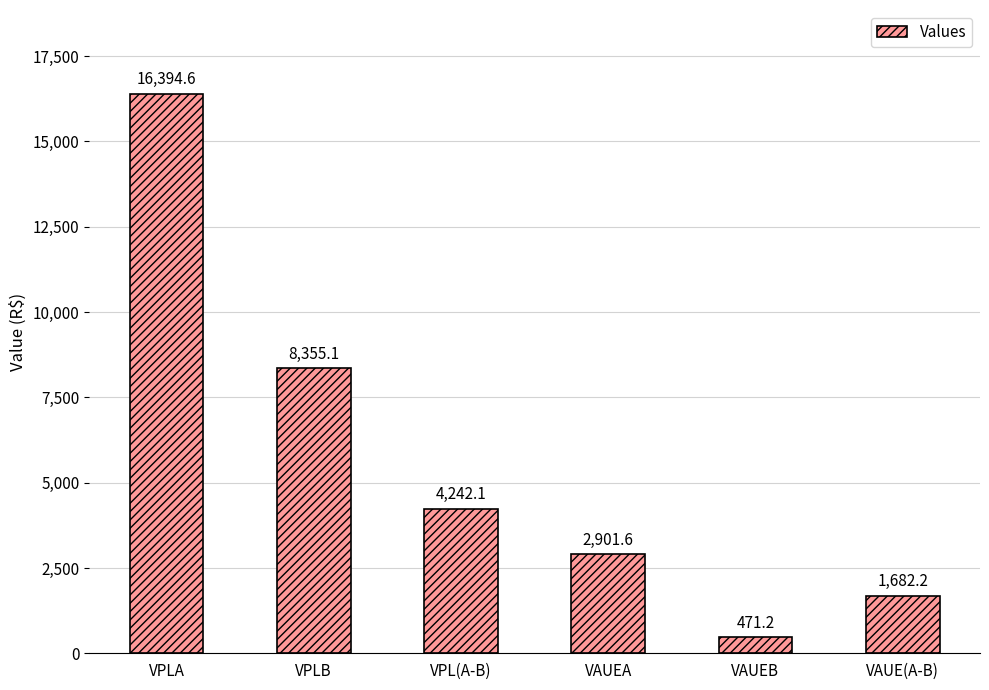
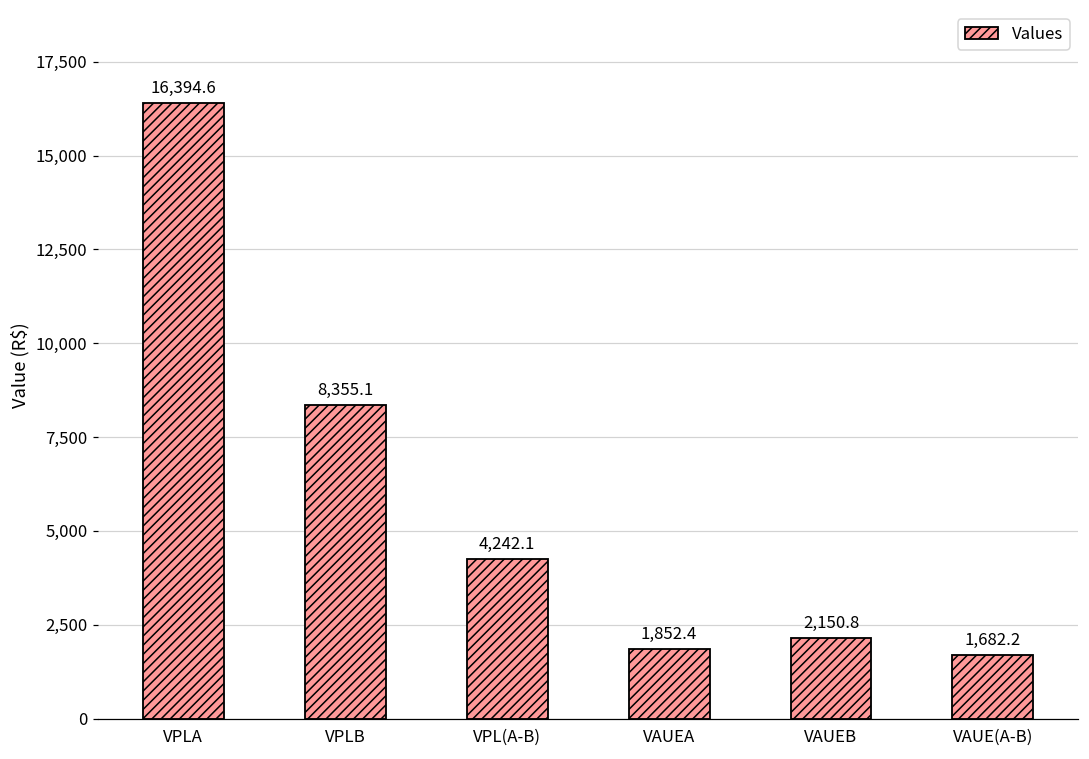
VAUEA: 2,901.6 -> 1,852.4
VAUEB: 471.2 -> 2,150.8
